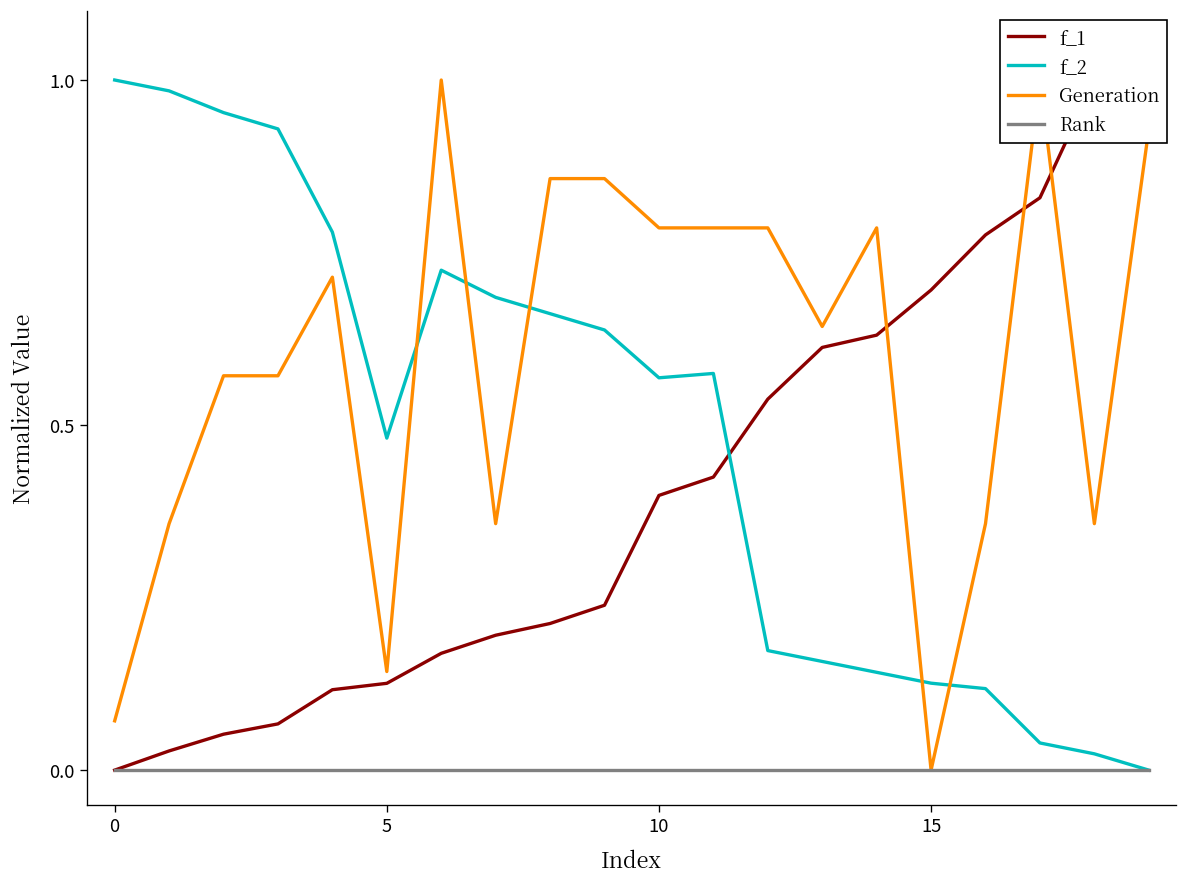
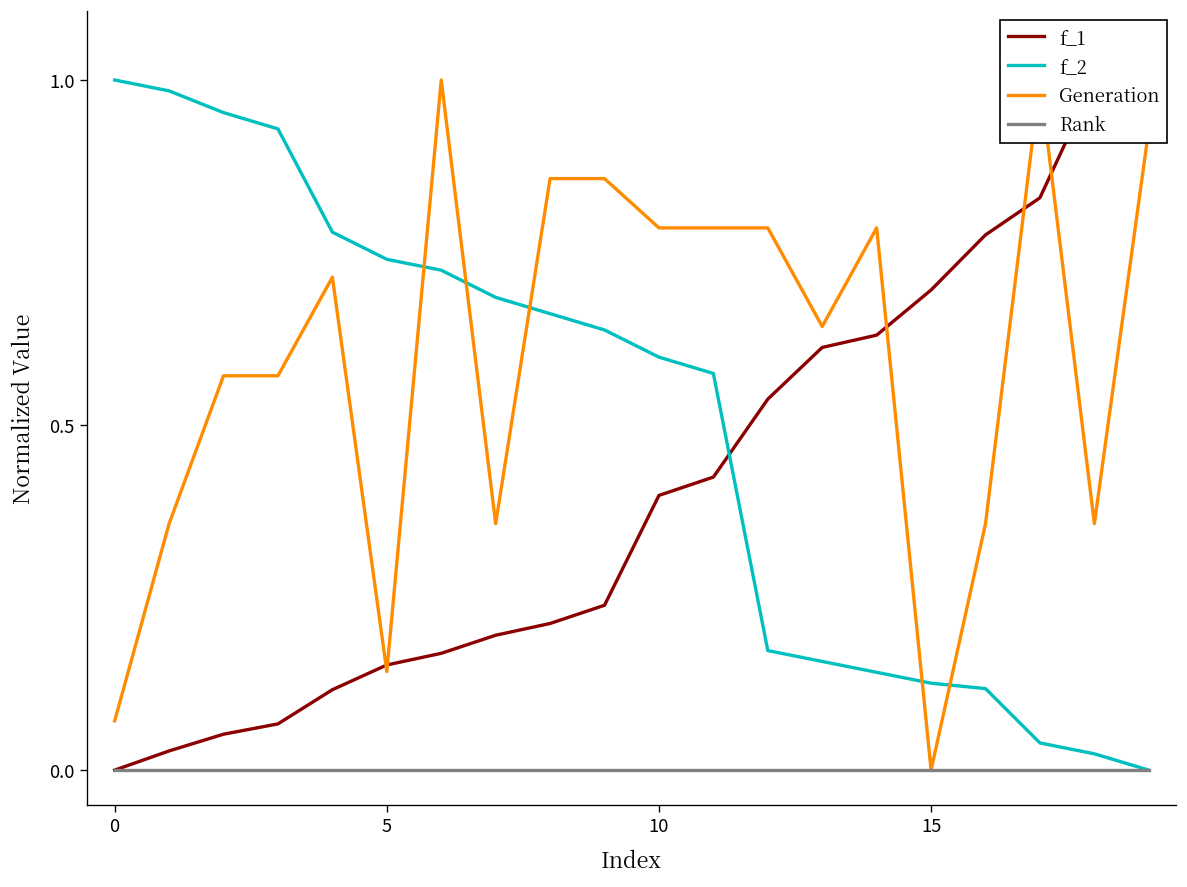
f_1, 5: 0.13 -> 0.15
f_2, 5: 0.48 -> 0.74
f_2, 10: 0.57 -> 0.60
